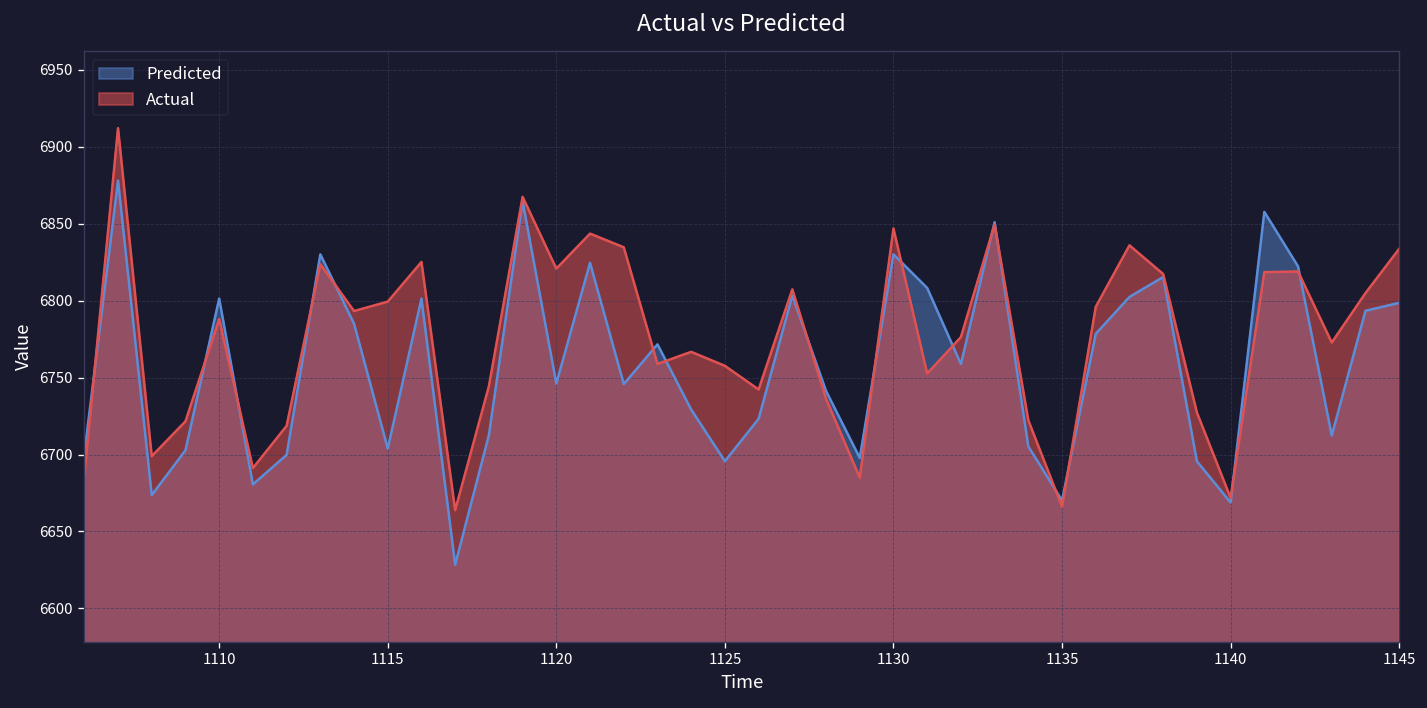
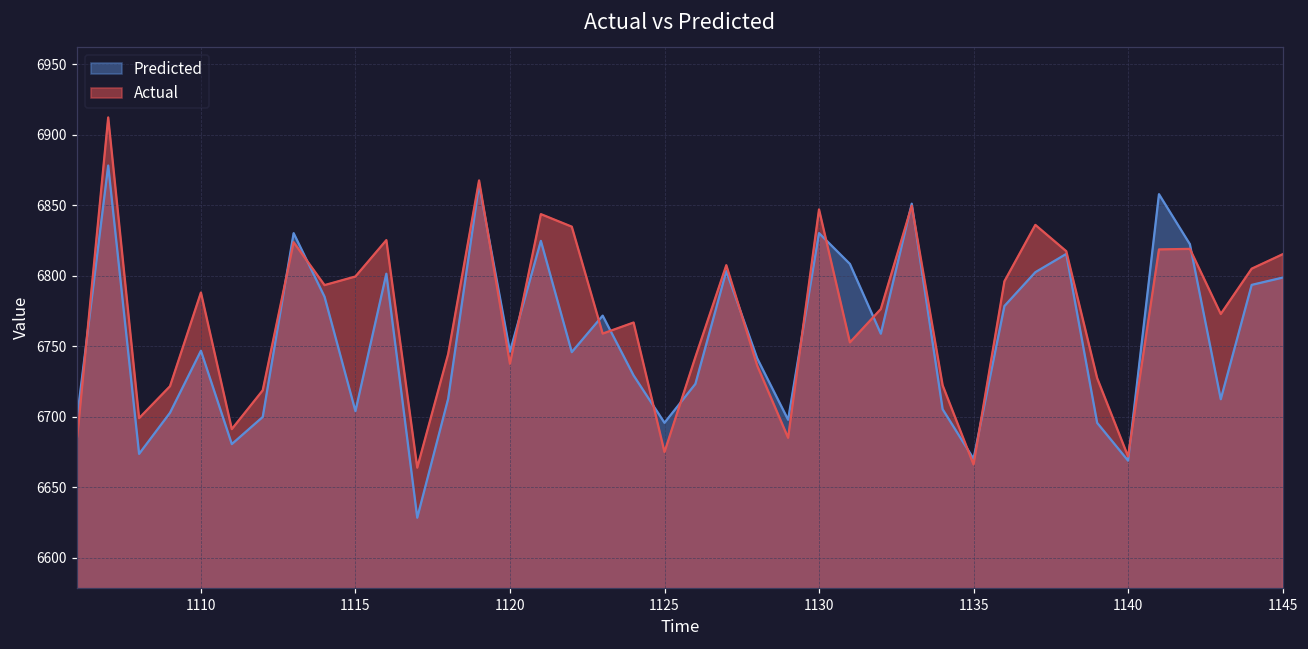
Predicted, 1110: 6801 -> 6747
Actual, 1120: 6821 -> 6738
Actual, 1125: 6758 -> 6675
Actual, 1145: 6834 -> 6815
